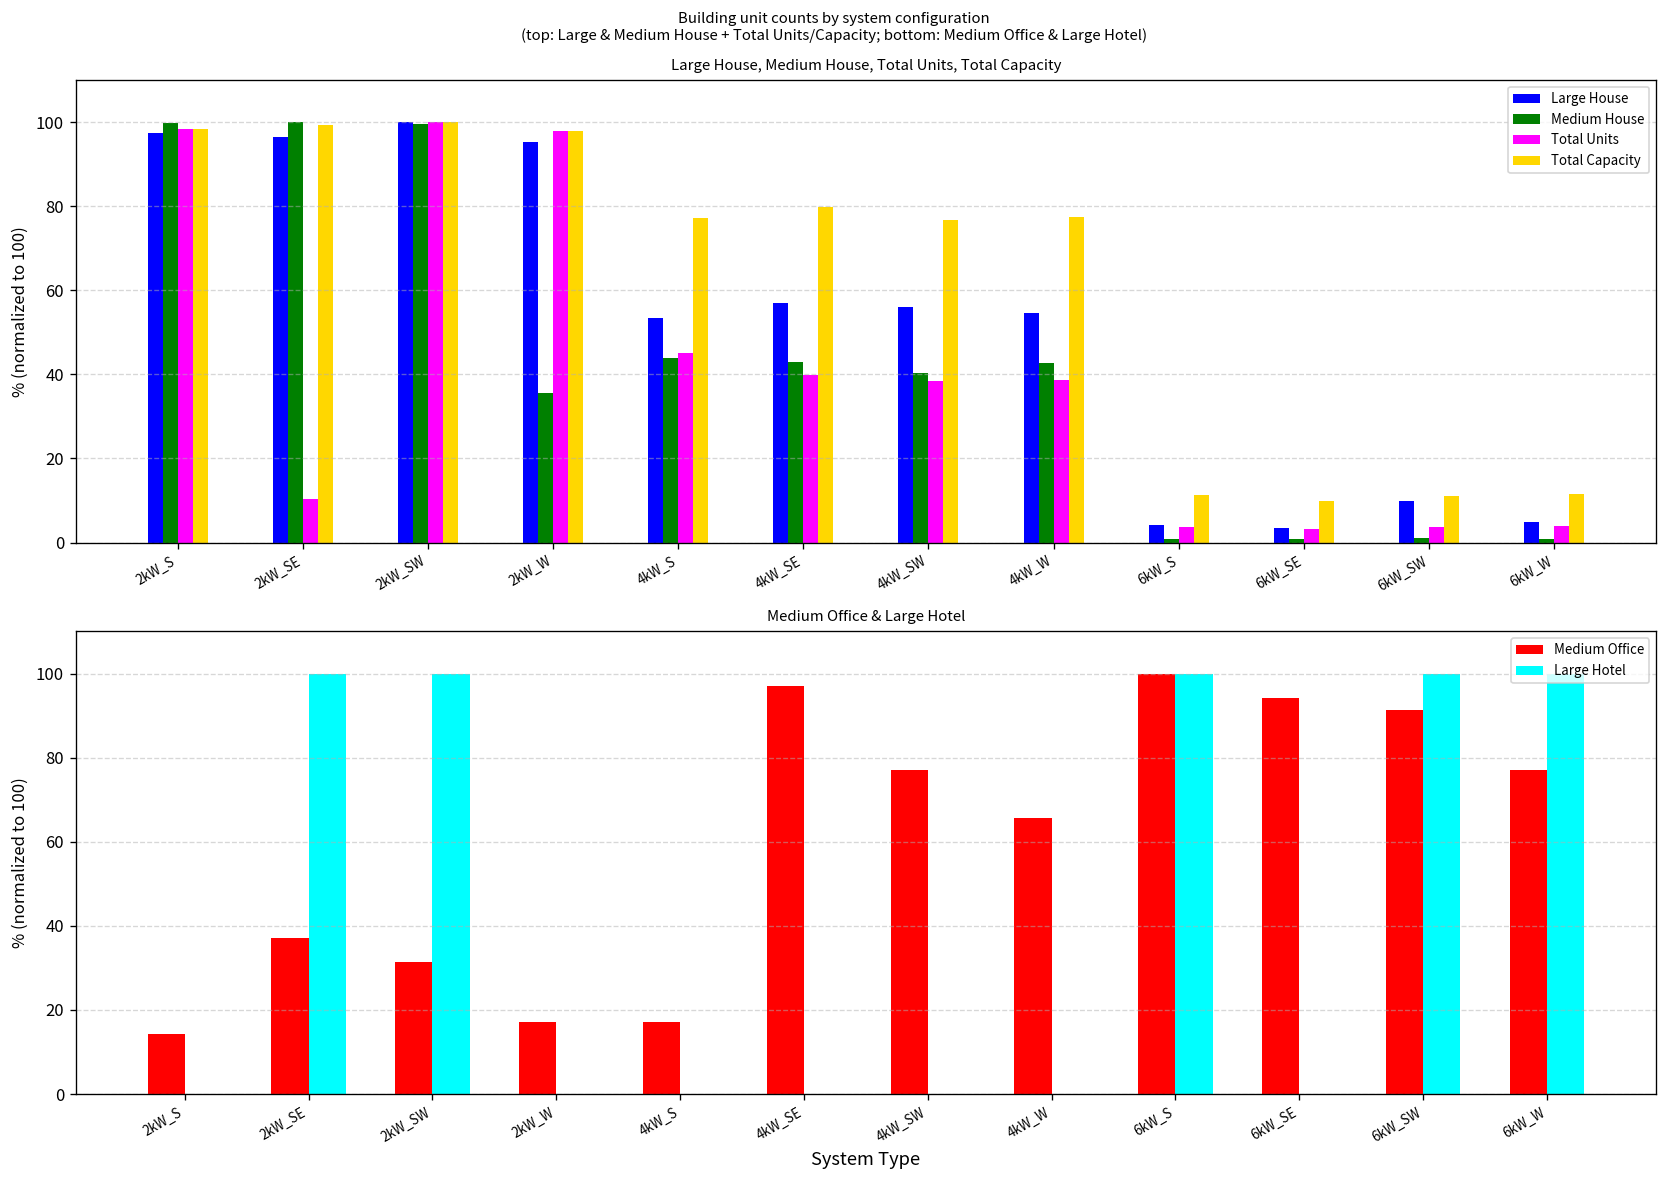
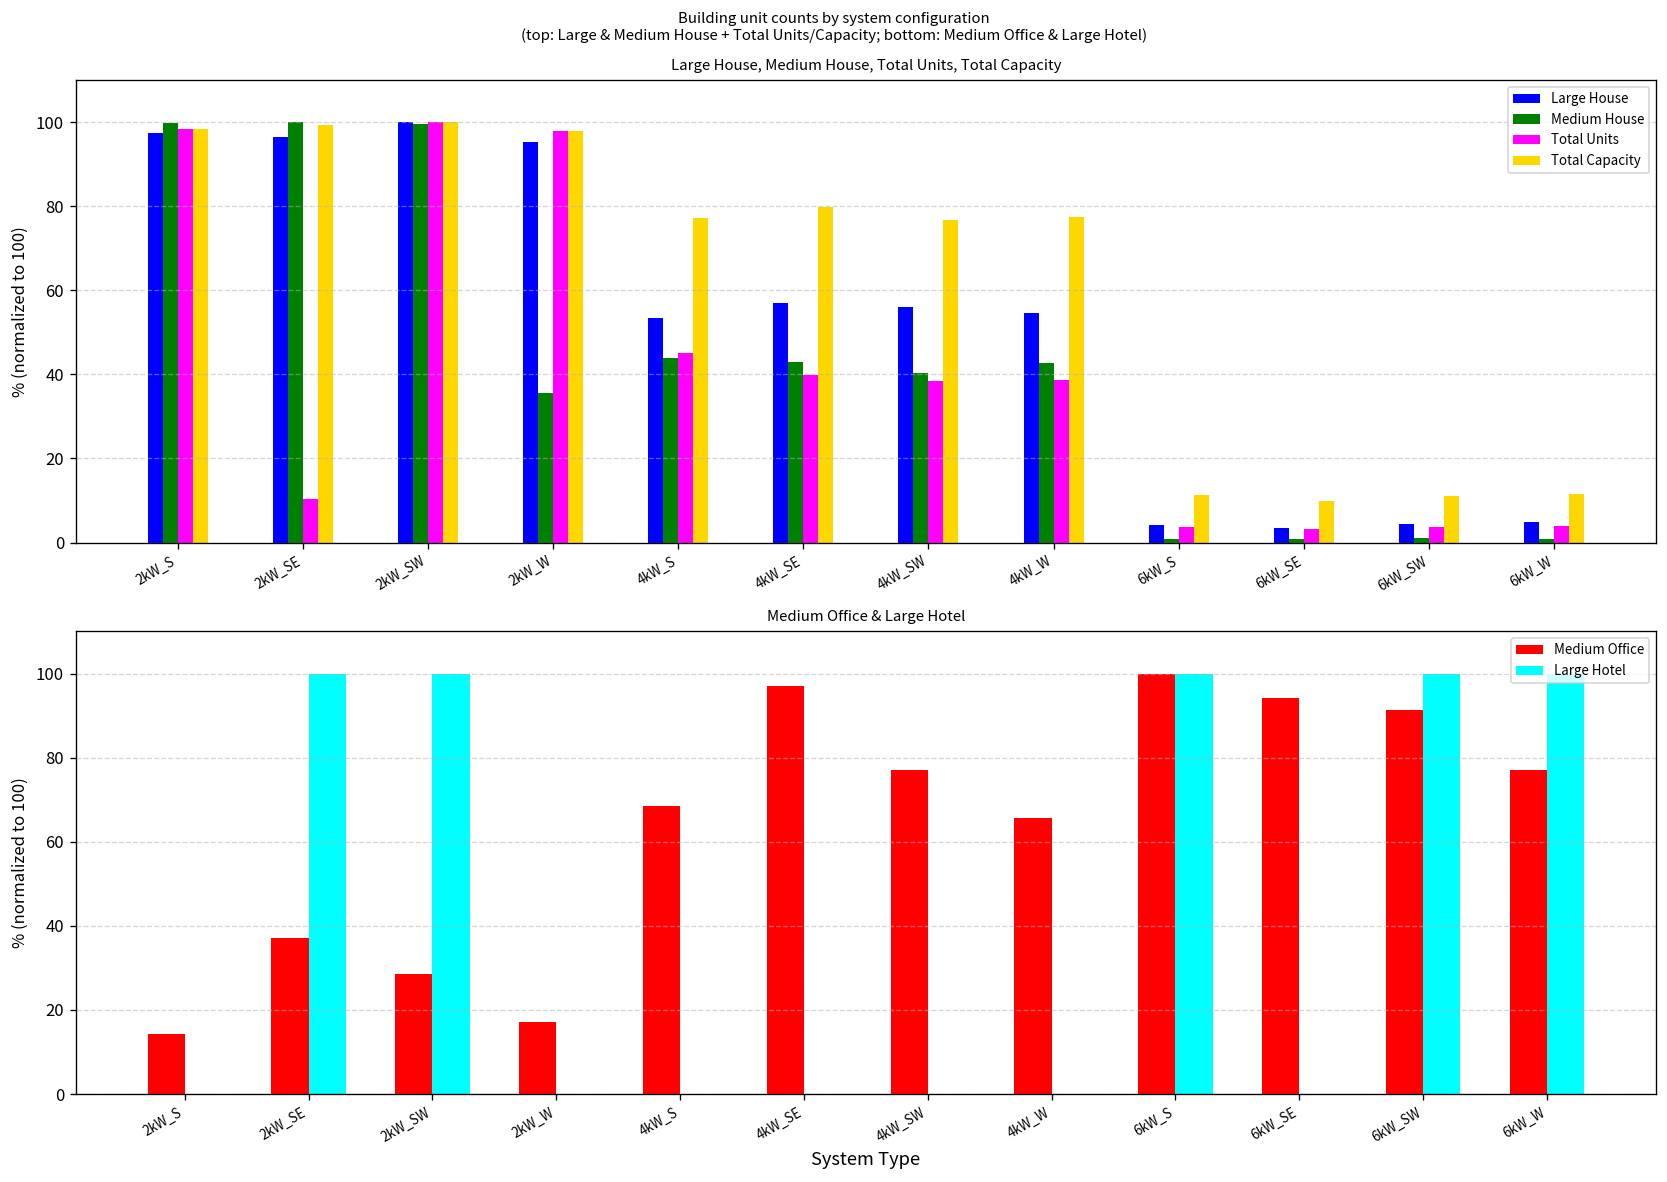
Large House, Medium House, Total Units, Total Capacity, Large House, 6kW_SW: 10 -> 4
Medium Office & Large Hotel, Medium Office, 2kW_SW: 31 -> 29
Medium Office & Large Hotel, Medium Office, 4kW_S: 17 -> 69
